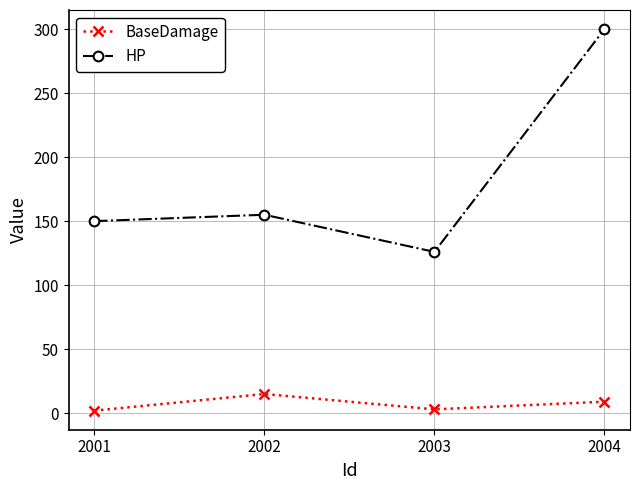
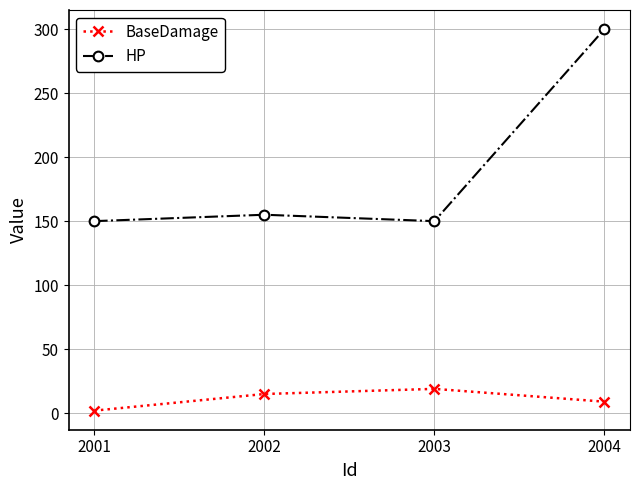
BaseDamage, 2003: 3 -> 19
HP, 2003: 126 -> 150
